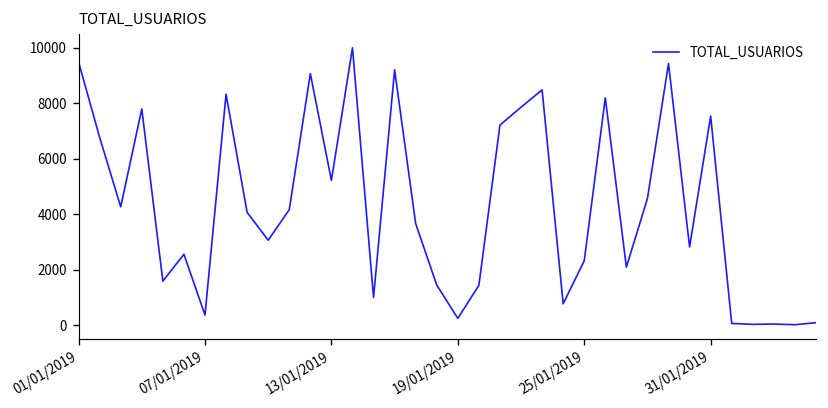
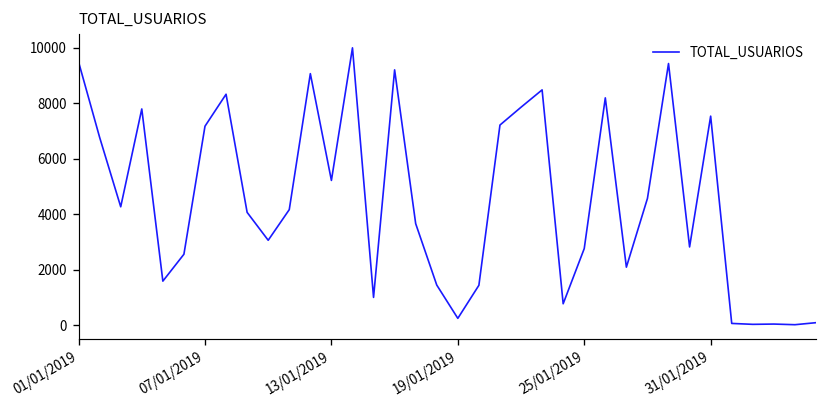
07/01/2019: 400 -> 7200
25/01/2019: 2300 -> 2800
